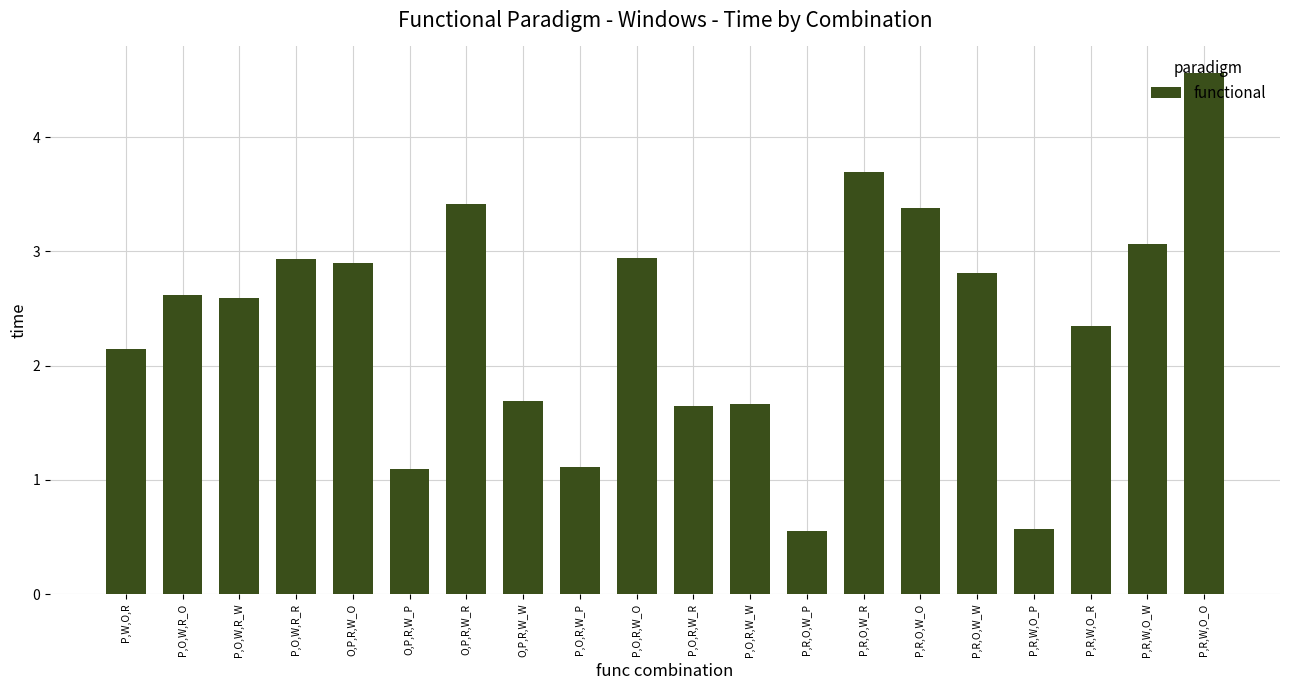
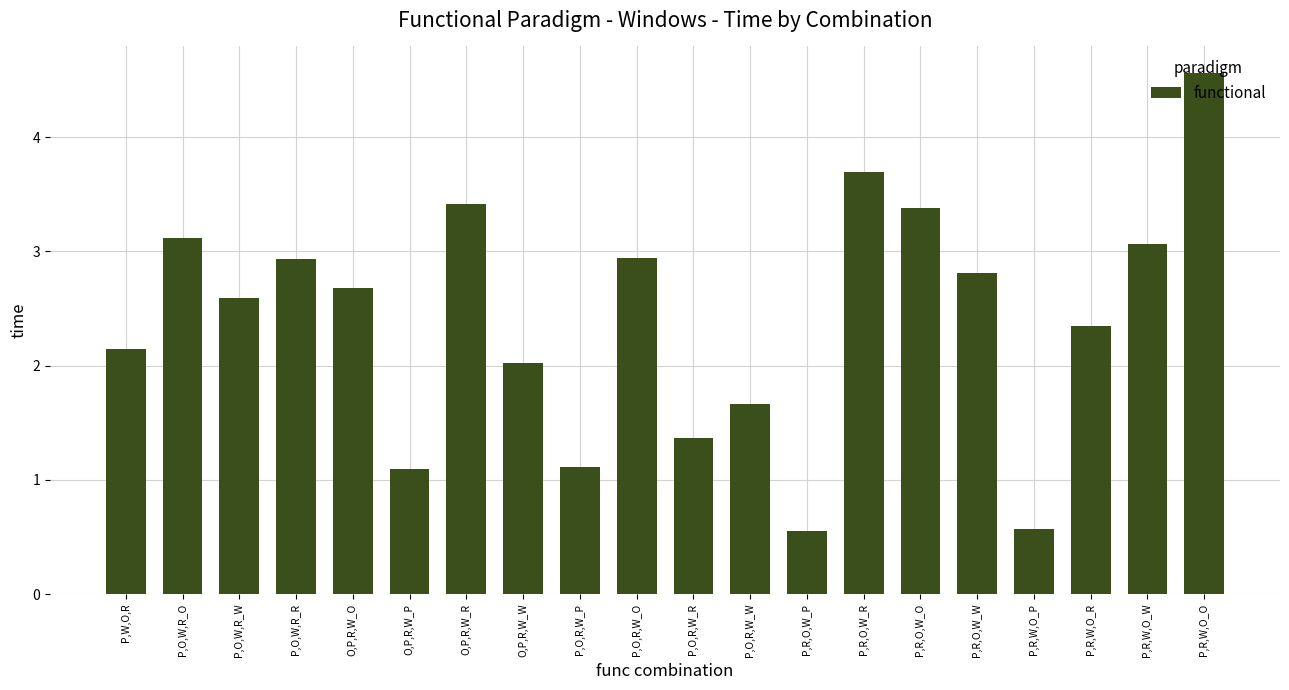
P,O,W,R_O: 2.61 -> 3.11
O,P,R,W_O: 2.89 -> 2.68
O,P,R,W_W: 1.69 -> 2.02
P,O,R,W_R: 1.65 -> 1.37
